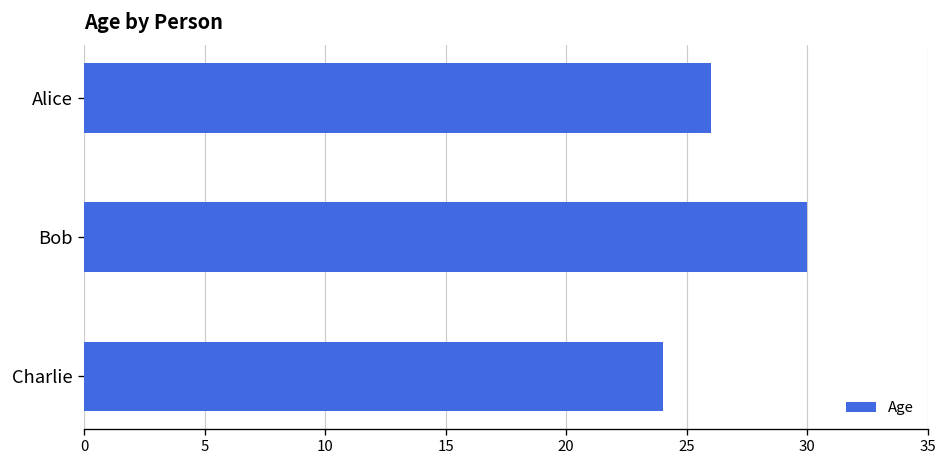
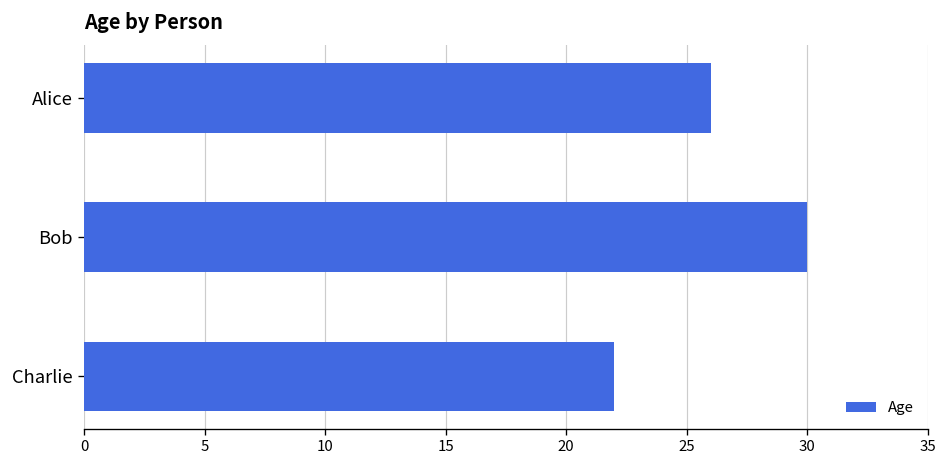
Charlie: 24 -> 22
